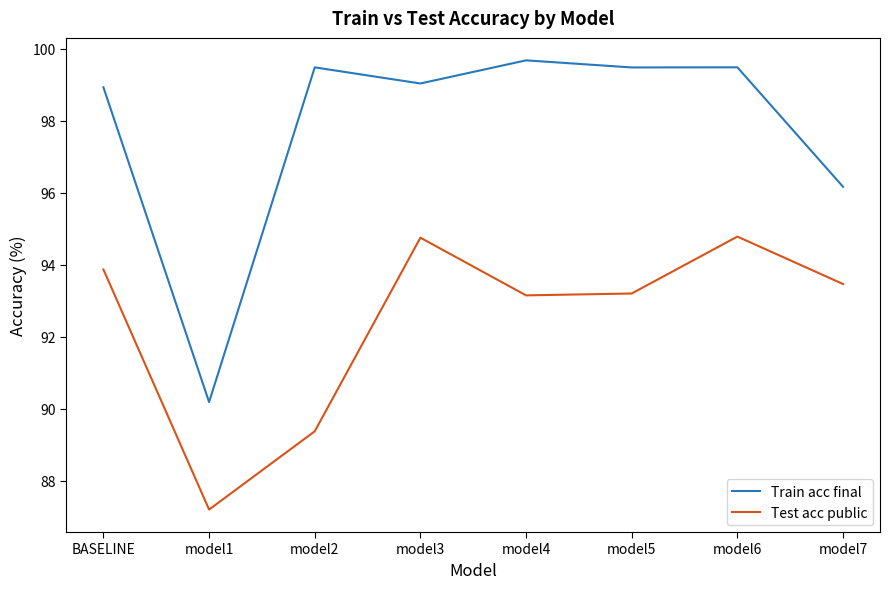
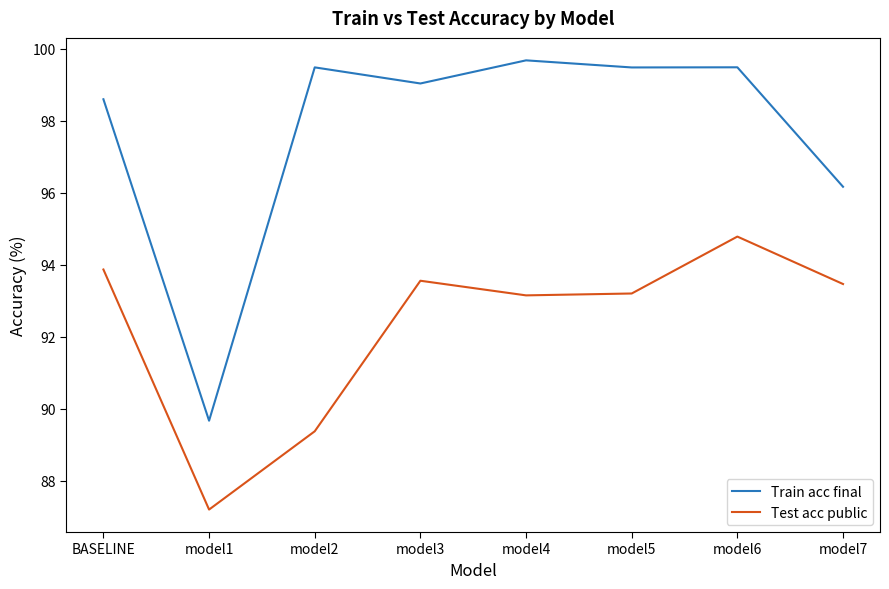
Train acc final, BASELINE: 98.9 -> 98.6
Train acc final, model1: 90.2 -> 89.7
Test acc public, model3: 94.7 -> 93.6
